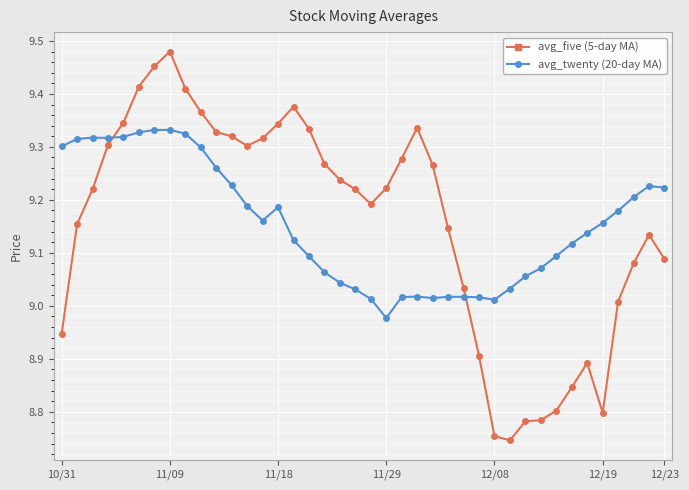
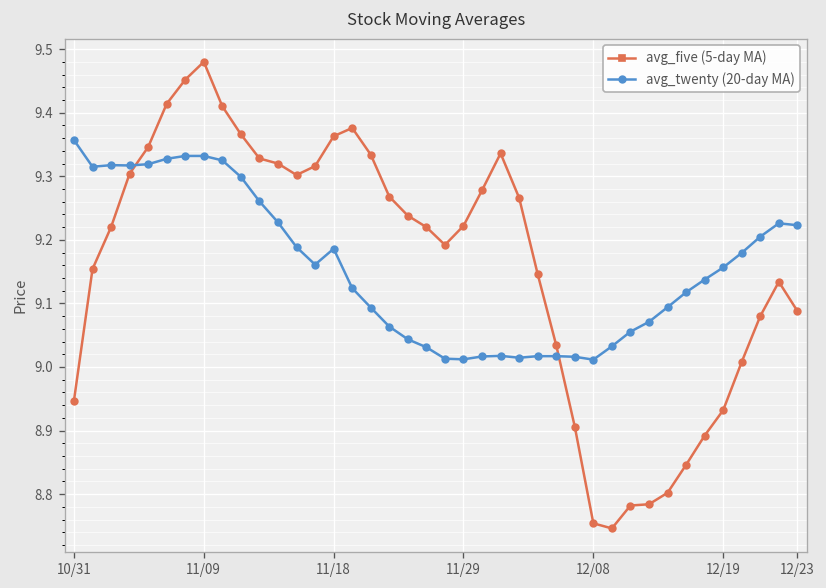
avg_twenty (20-day MA), 10/31: 9.30 -> 9.36
avg_five (5-day MA), 11/18: 9.34 -> 9.36
avg_twenty (20-day MA), 11/29: 8.98 -> 9.01
avg_five (5-day MA), 12/19: 8.80 -> 8.93
